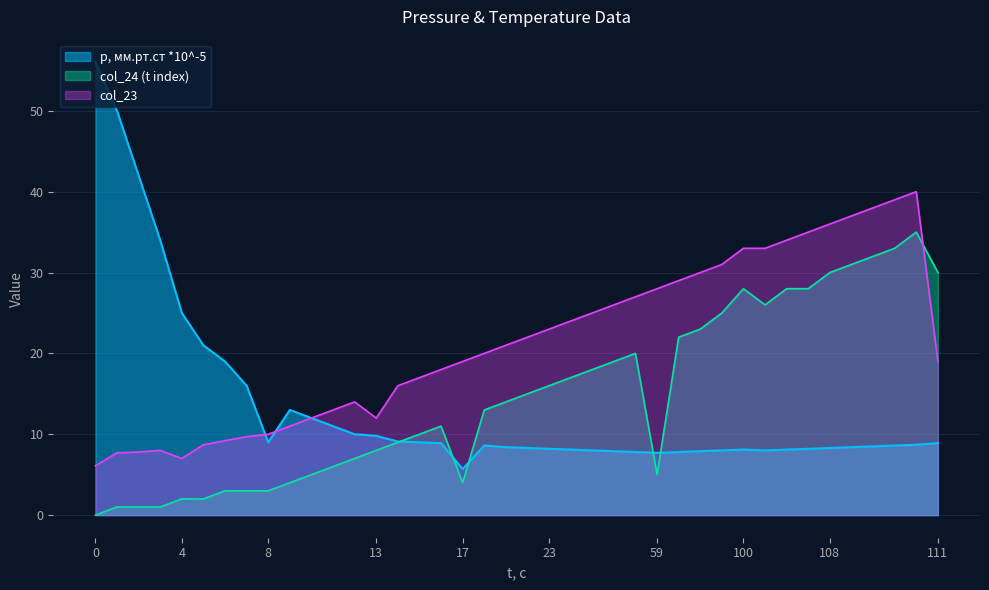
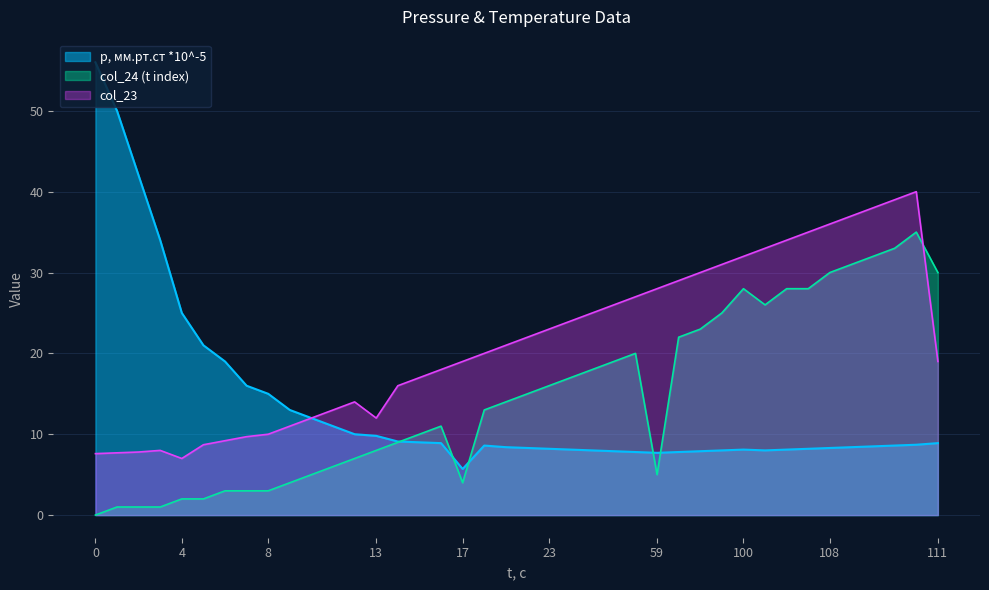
col_23, 0: 6 -> 8
p, мм.рт.ст *10^-5, 8: 9 -> 15
col_23, 100: 33 -> 32
